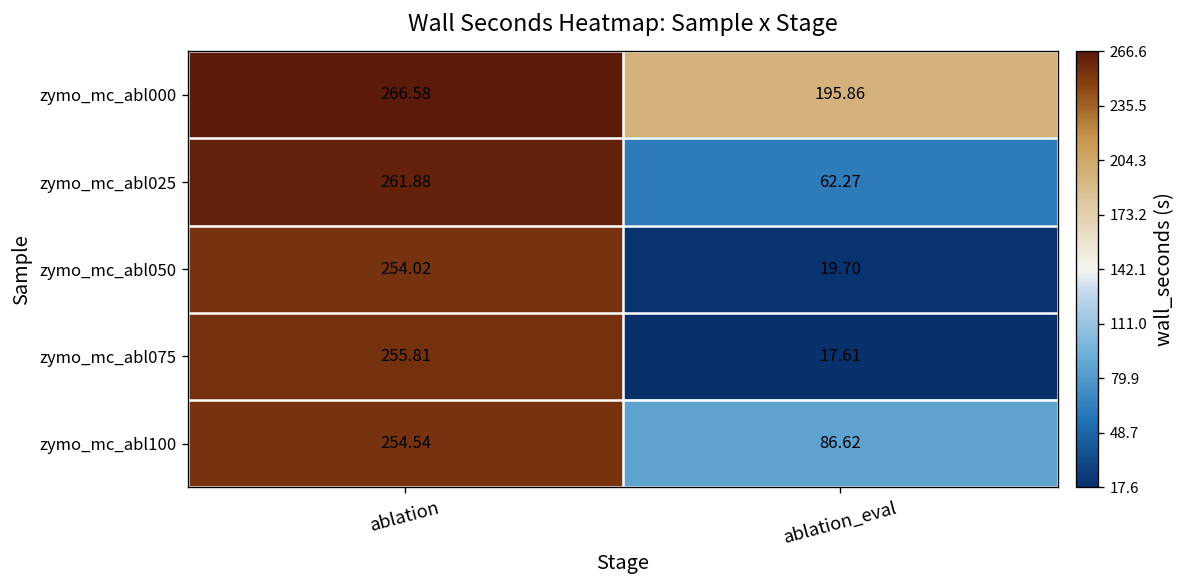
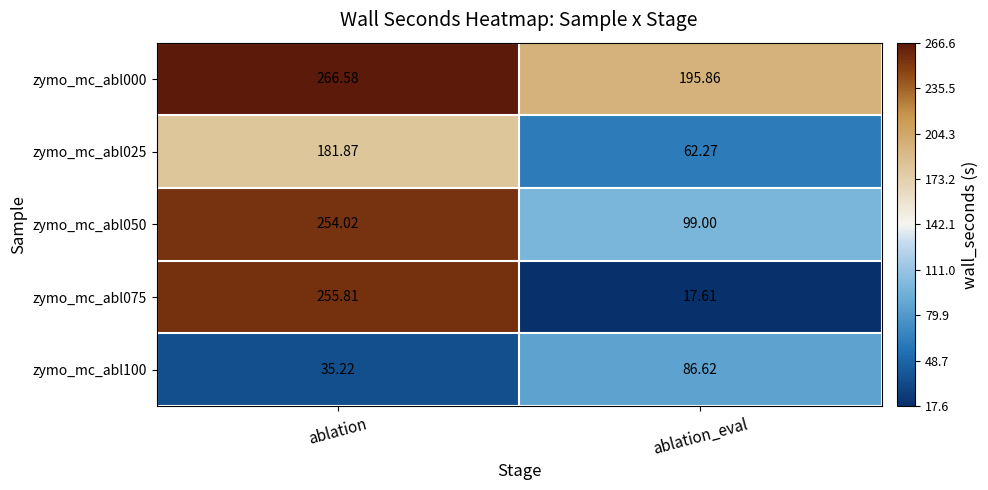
zymo_mc_abl025, ablation: 261.88 -> 181.87
zymo_mc_abl050, ablation_eval: 19.70 -> 99.00
zymo_mc_abl100, ablation: 254.54 -> 35.22
